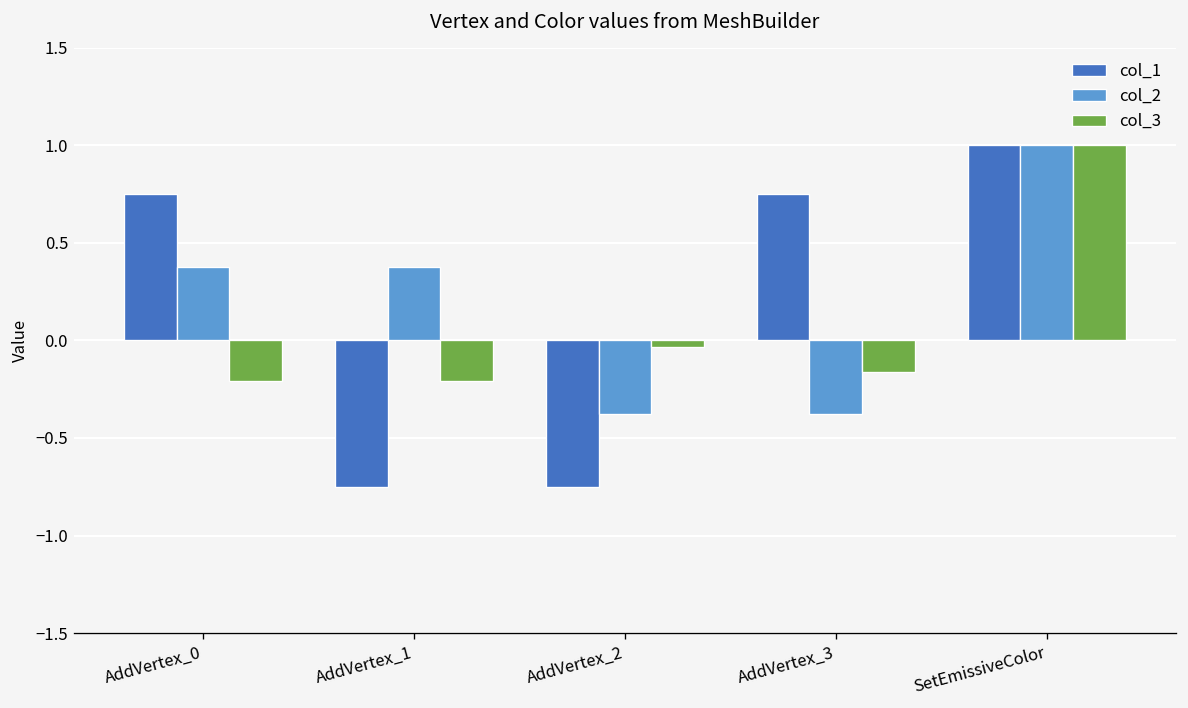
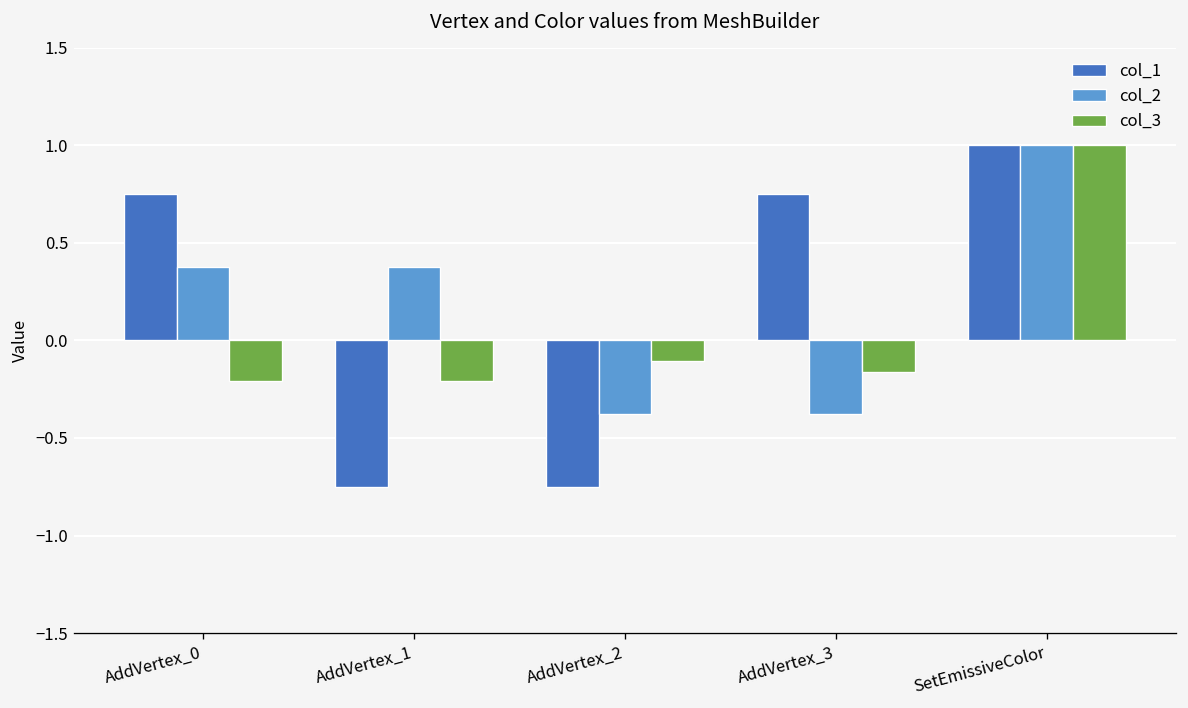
col_3, AddVertex_2: -0.04 -> -0.11
